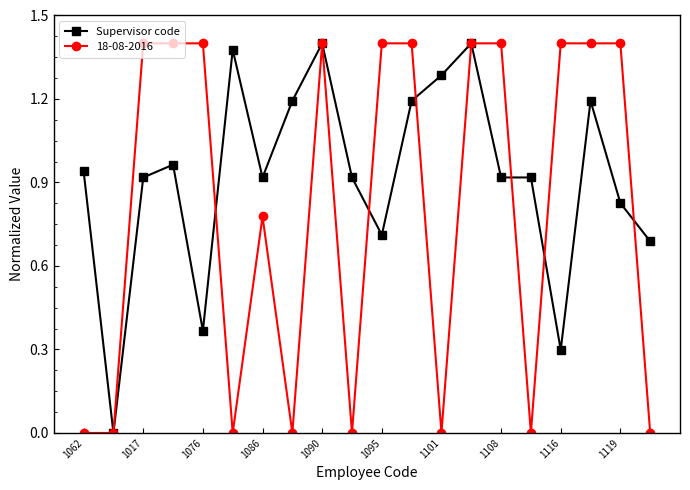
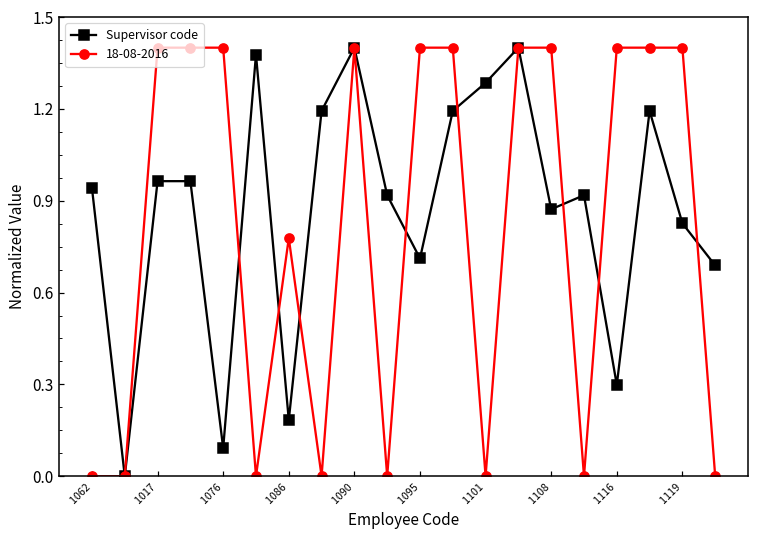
Supervisor code, 1017: 0.92 -> 0.96
Supervisor code, 1076: 0.37 -> 0.09
Supervisor code, 1086: 0.92 -> 0.18
Supervisor code, 1108: 0.92 -> 0.87
